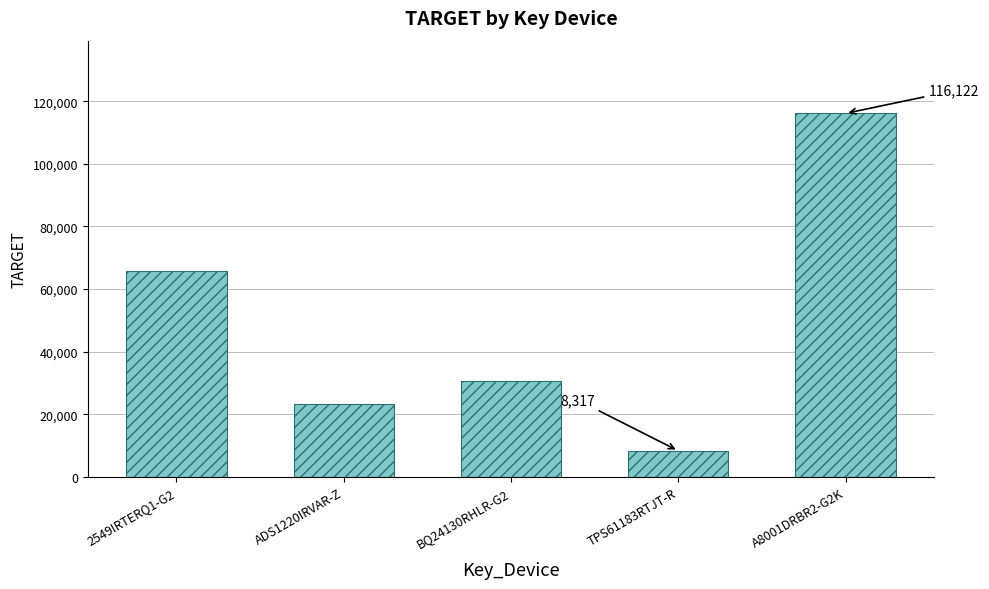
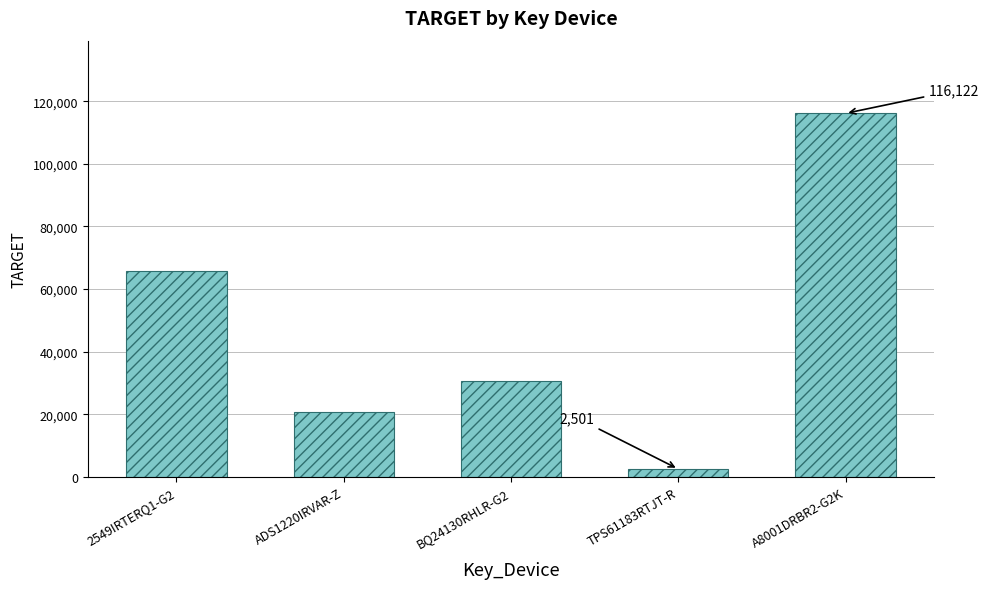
ADS1220IRVAR-Z: 23,000 -> 21,000
TPS61183RTJT-R: 8,317 -> 2,501
